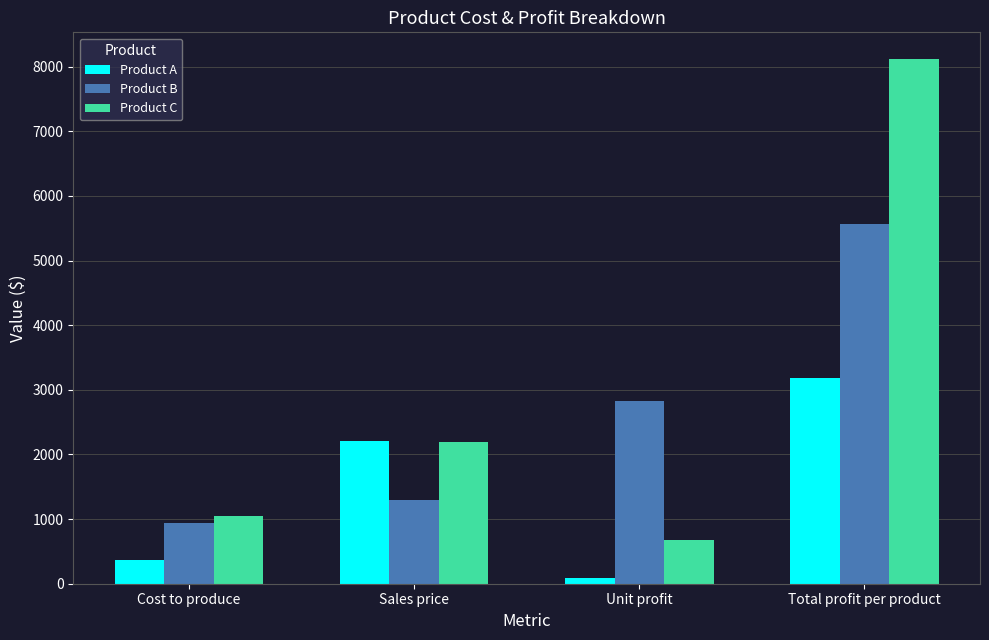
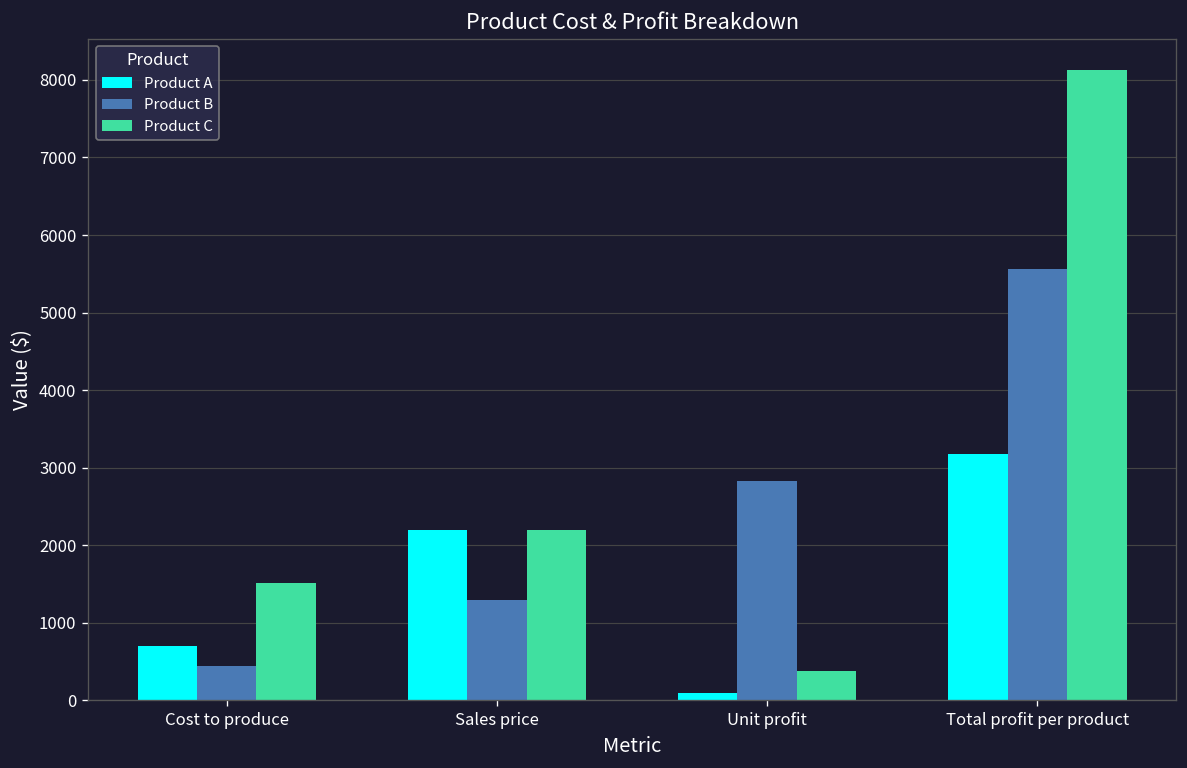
Product A, Cost to produce: 400 -> 700
Product B, Cost to produce: 900 -> 400
Product C, Cost to produce: 1100 -> 1500
Product C, Unit profit: 700 -> 400
